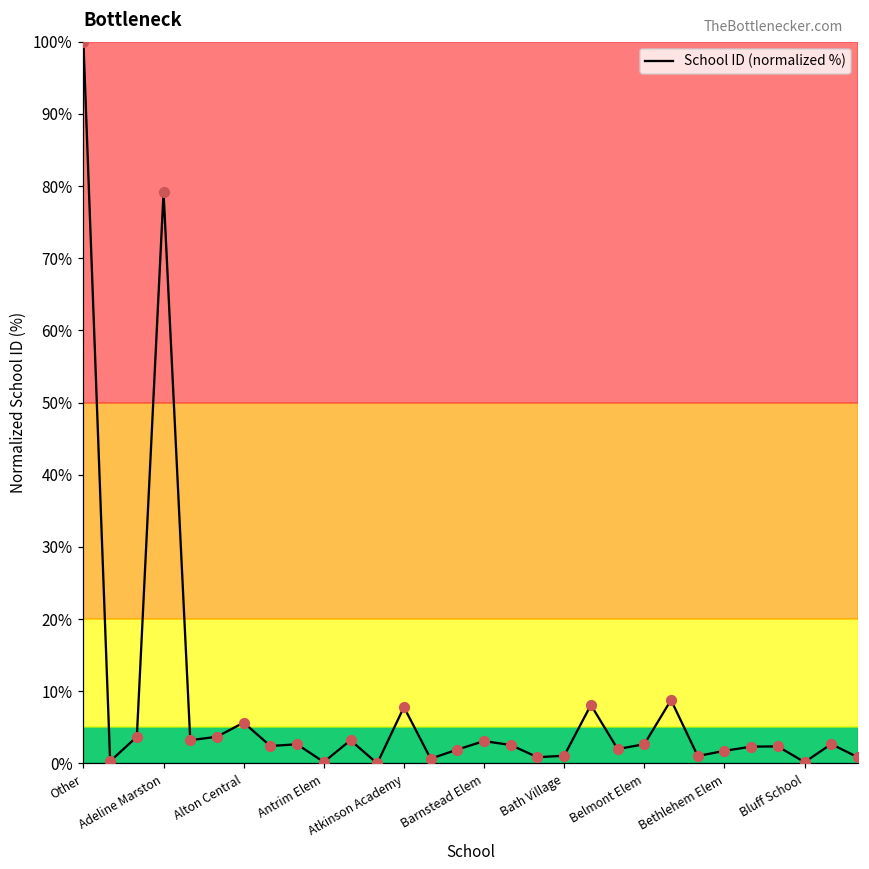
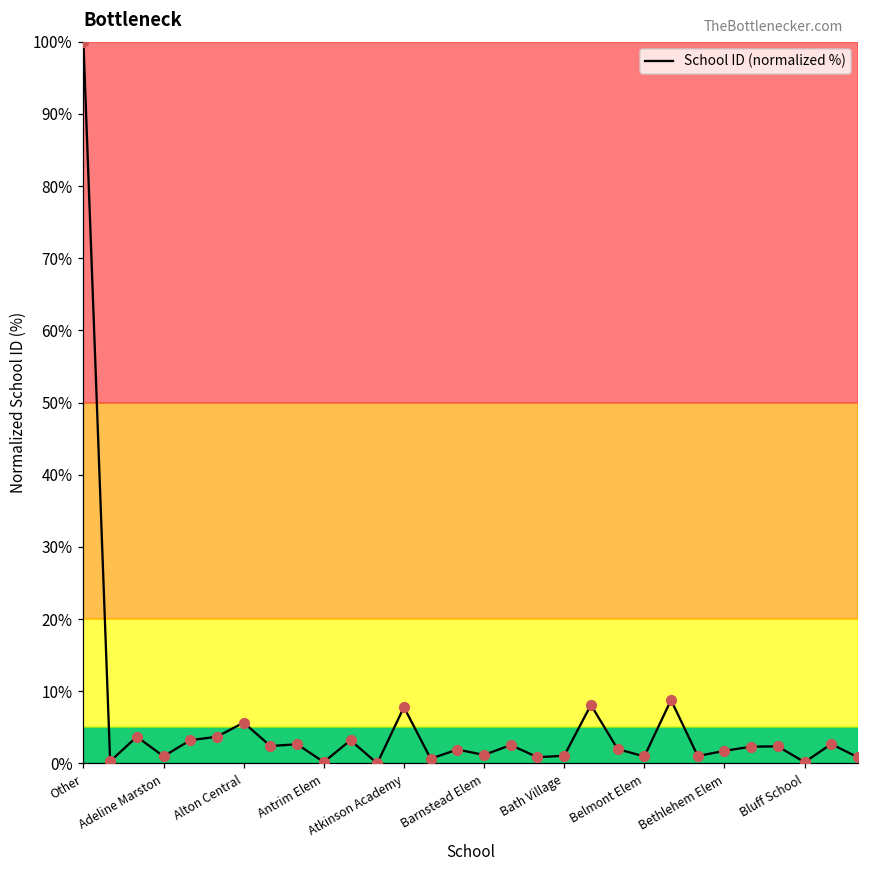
Adeline Marston: 79% -> 1%
Barnstead Elem: 3% -> 1%
Belmont Elem: 3% -> 1%
